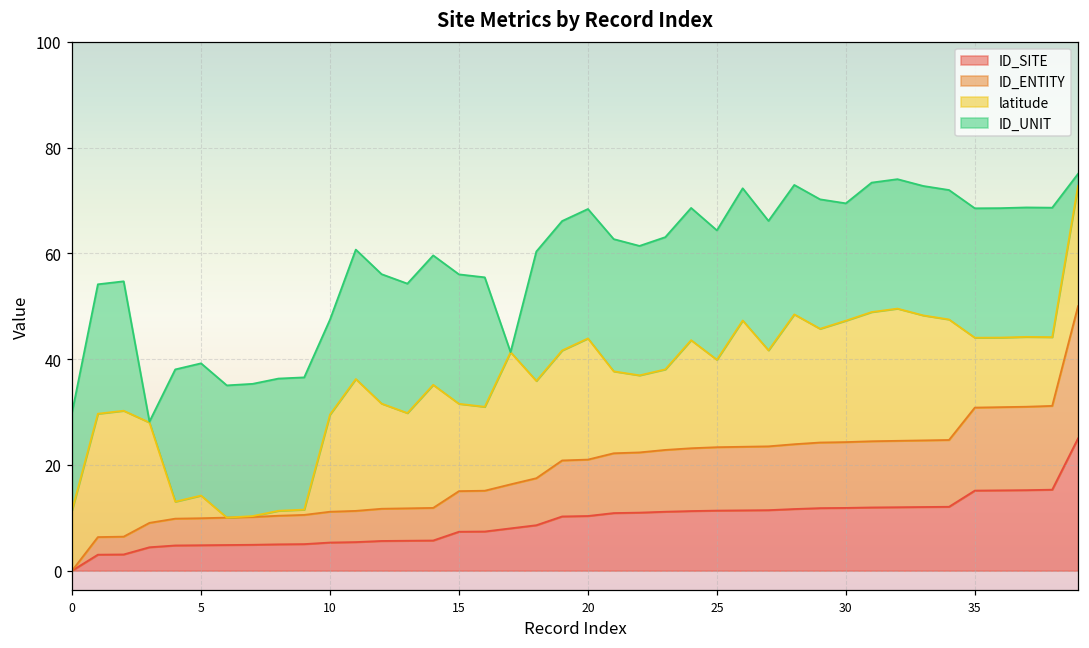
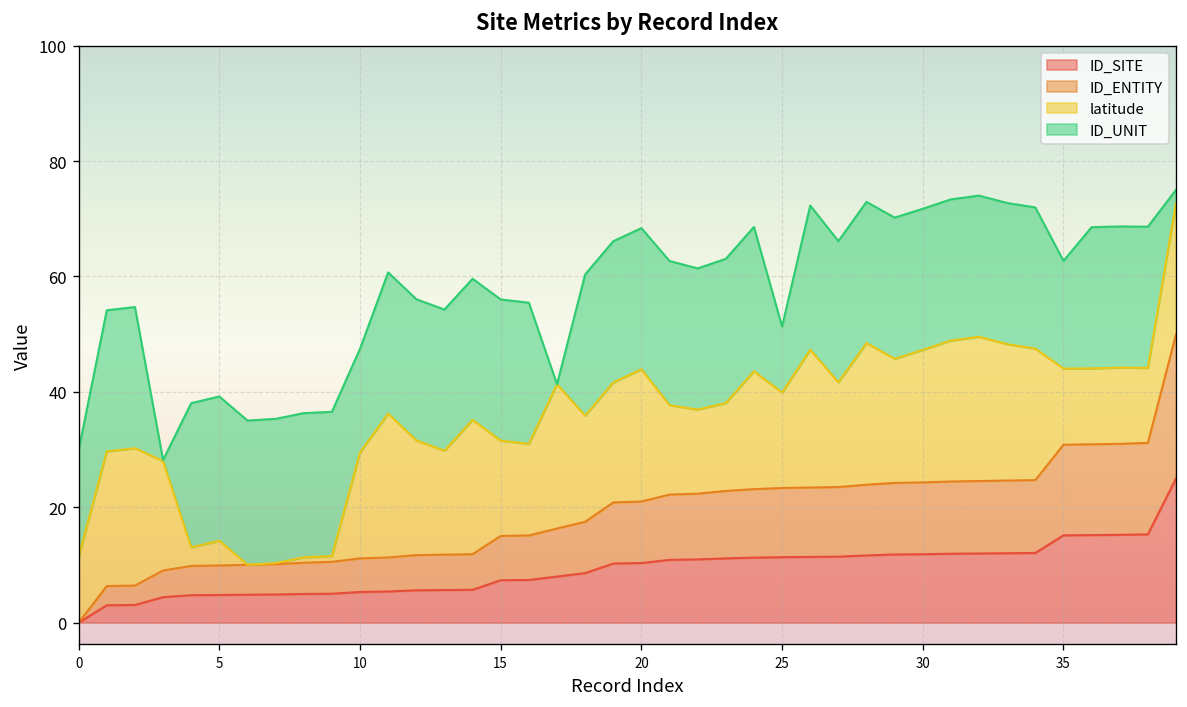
ID_UNIT, 25: 24 -> 11
ID_UNIT, 30: 22 -> 24
ID_UNIT, 35: 24 -> 19
